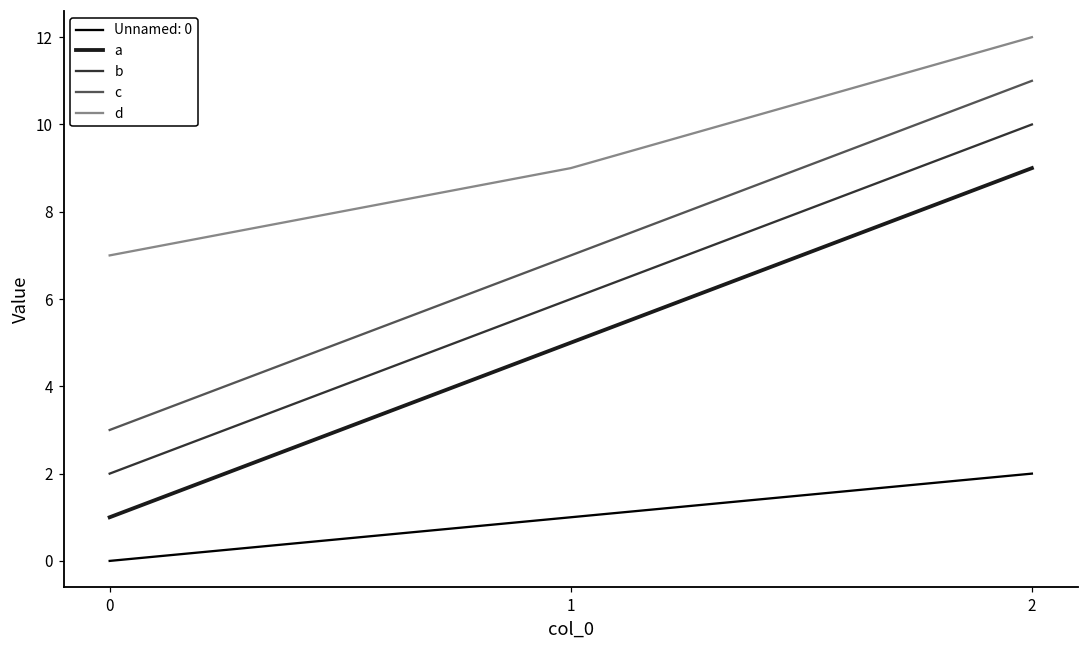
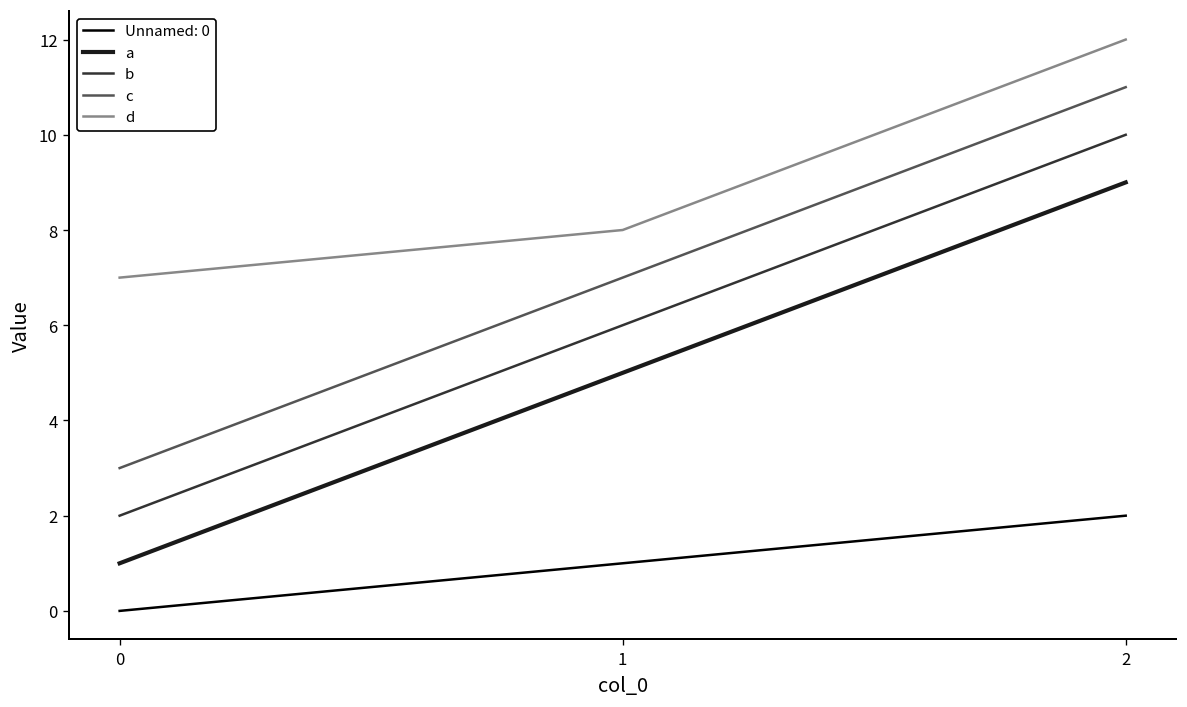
d, 1: 9 -> 8
